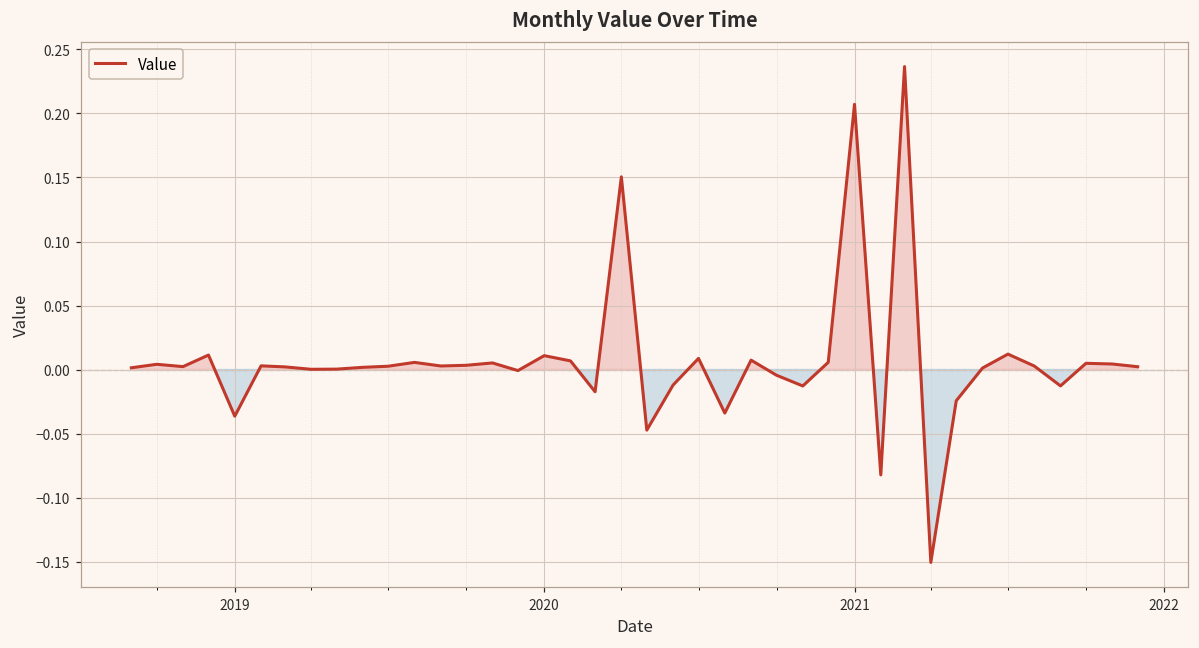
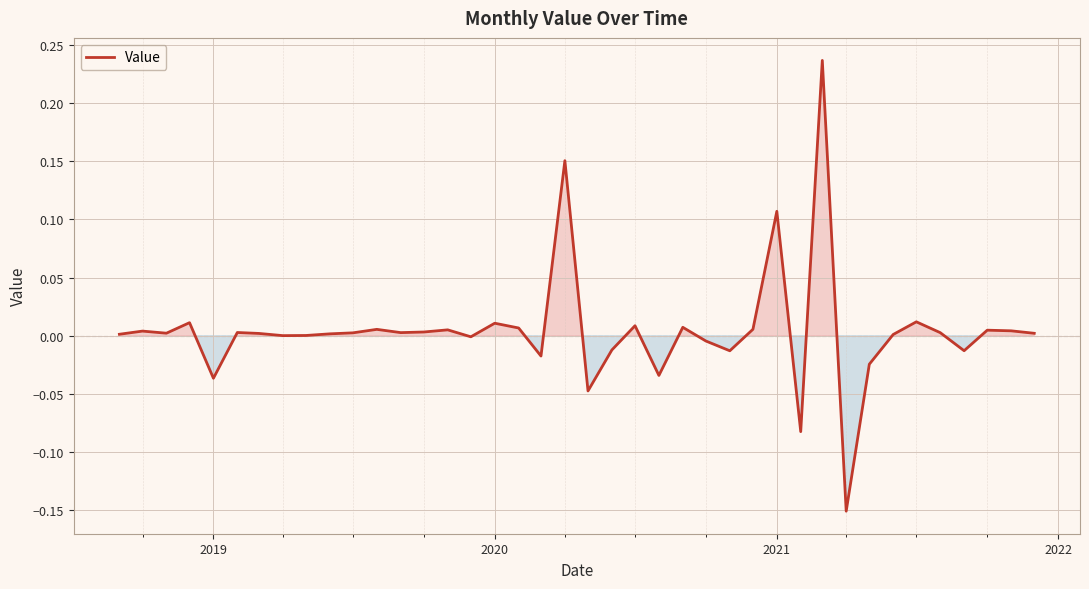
2021: 0.207 -> 0.107
